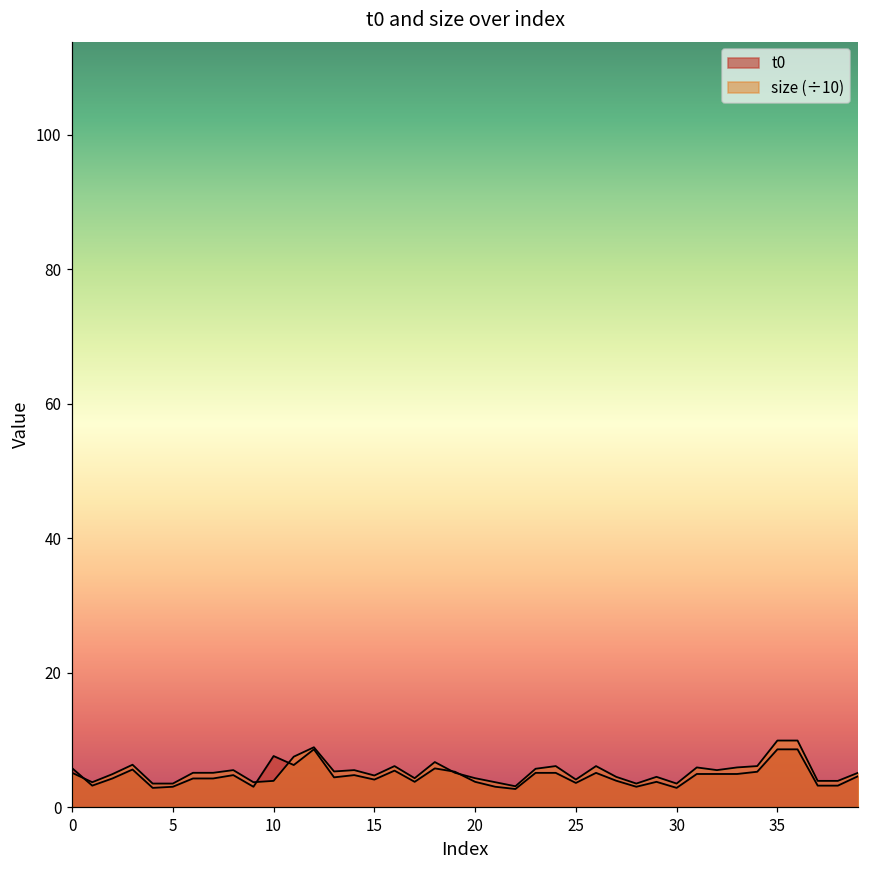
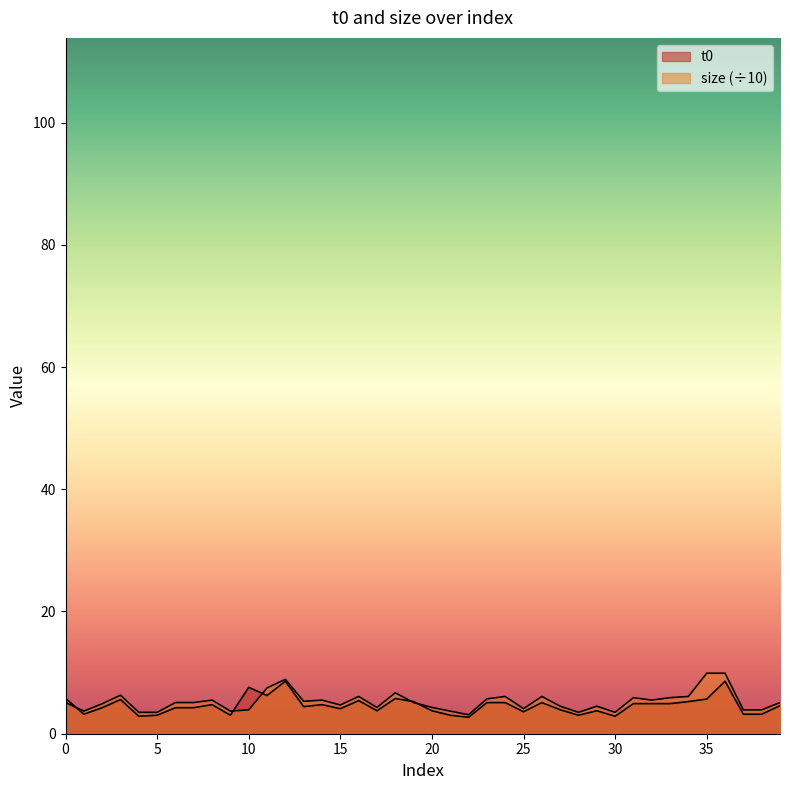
t0, 35: 9 -> 6
